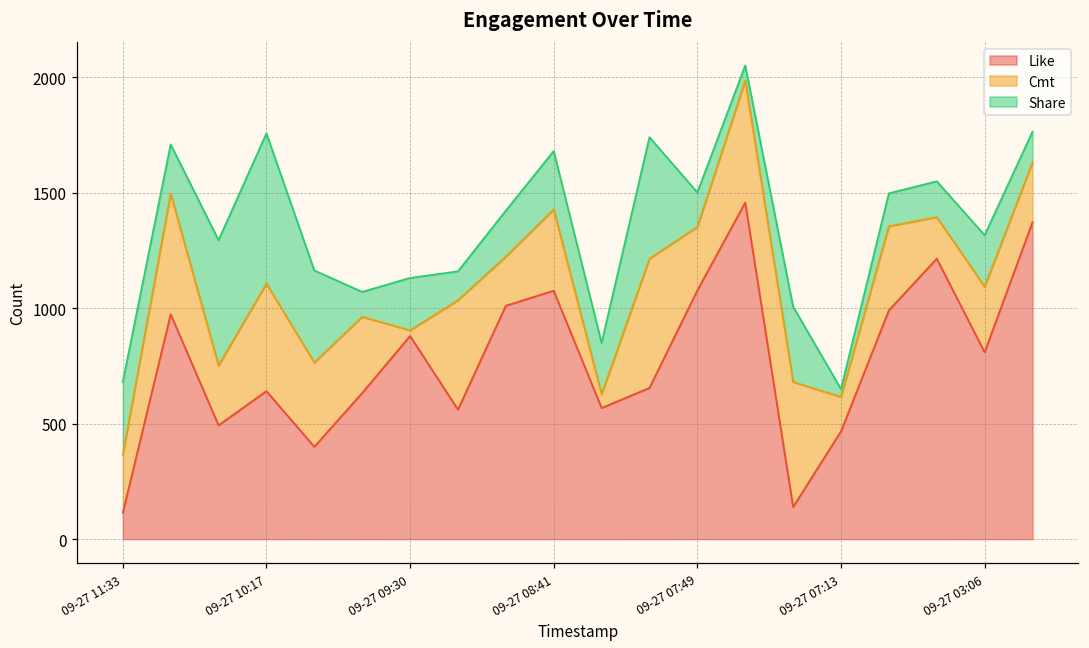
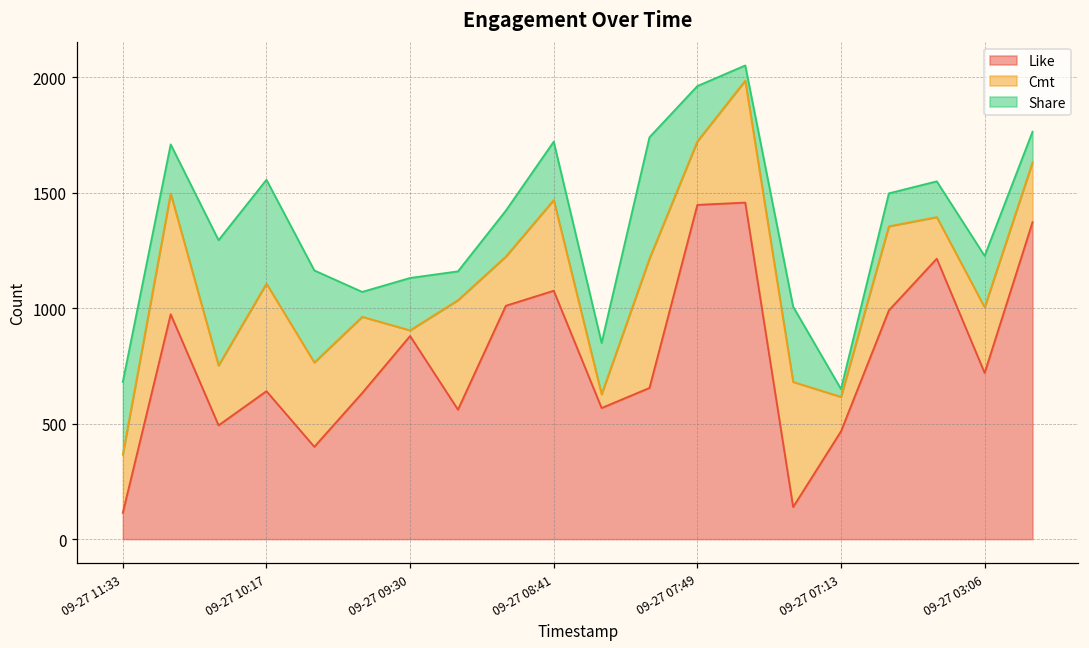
Share, 09-27 10:17: 650 -> 450
Cmt, 09-27 08:41: 350 -> 390
Like, 09-27 07:49: 1080 -> 1450
Share, 09-27 07:49: 150 -> 240
Like, 09-27 03:06: 810 -> 720
